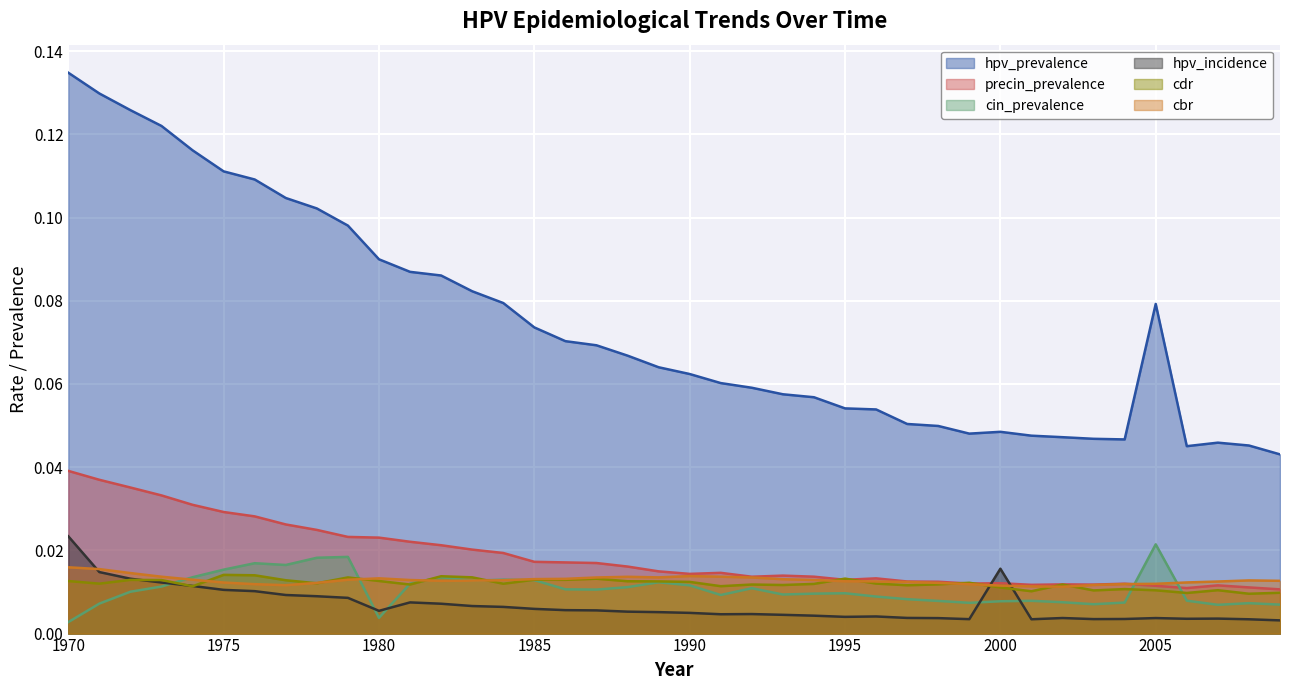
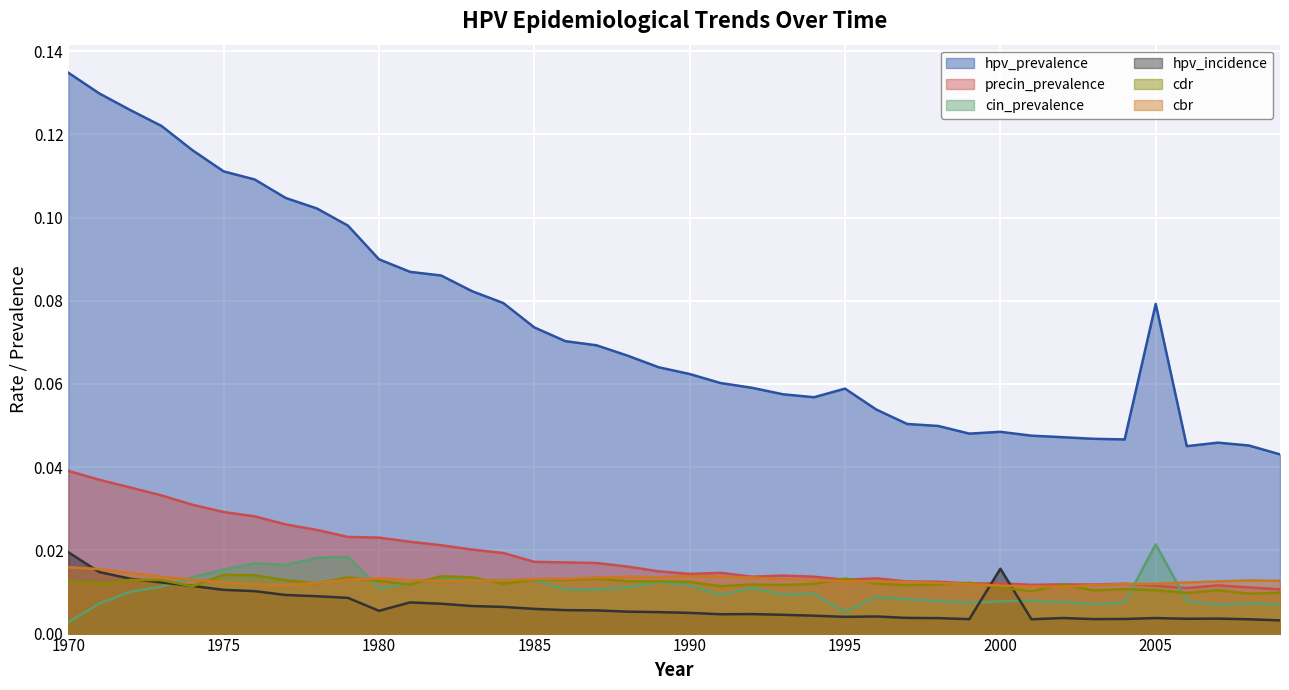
hpv_incidence, 1970: 0.023 -> 0.020
cin_prevalence, 1980: 0.004 -> 0.011
hpv_prevalence, 1995: 0.054 -> 0.059
cin_prevalence, 1995: 0.010 -> 0.005
